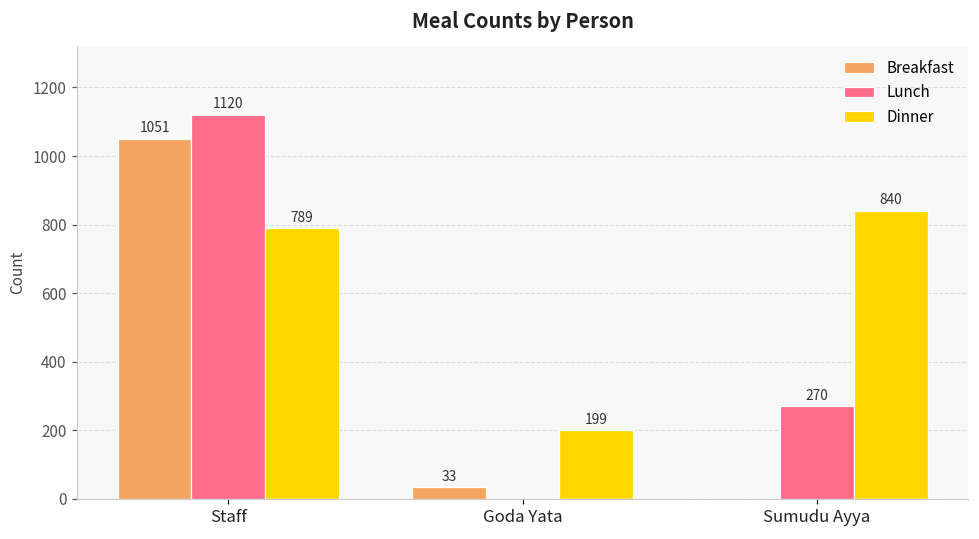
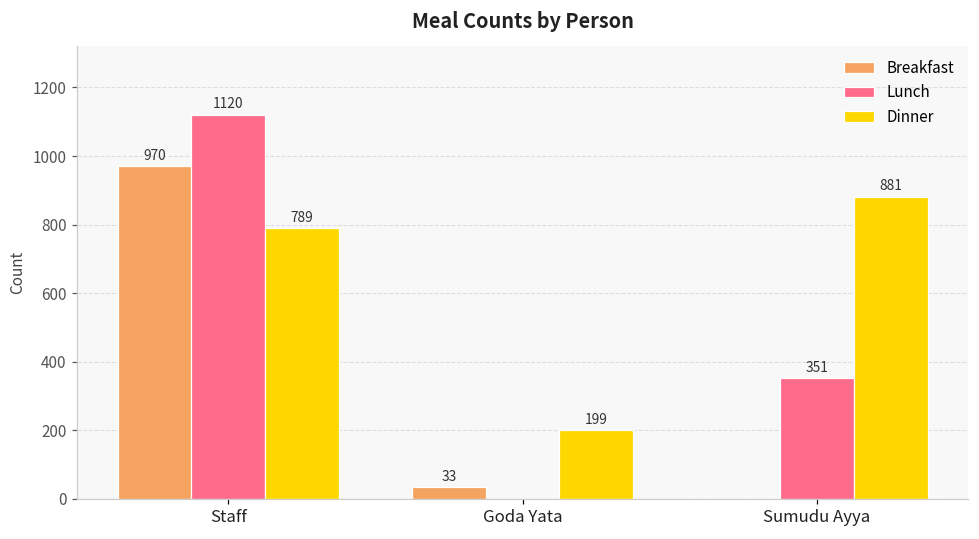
Breakfast, Staff: 1051 -> 970
Lunch, Sumudu Ayya: 270 -> 351
Dinner, Sumudu Ayya: 840 -> 881
